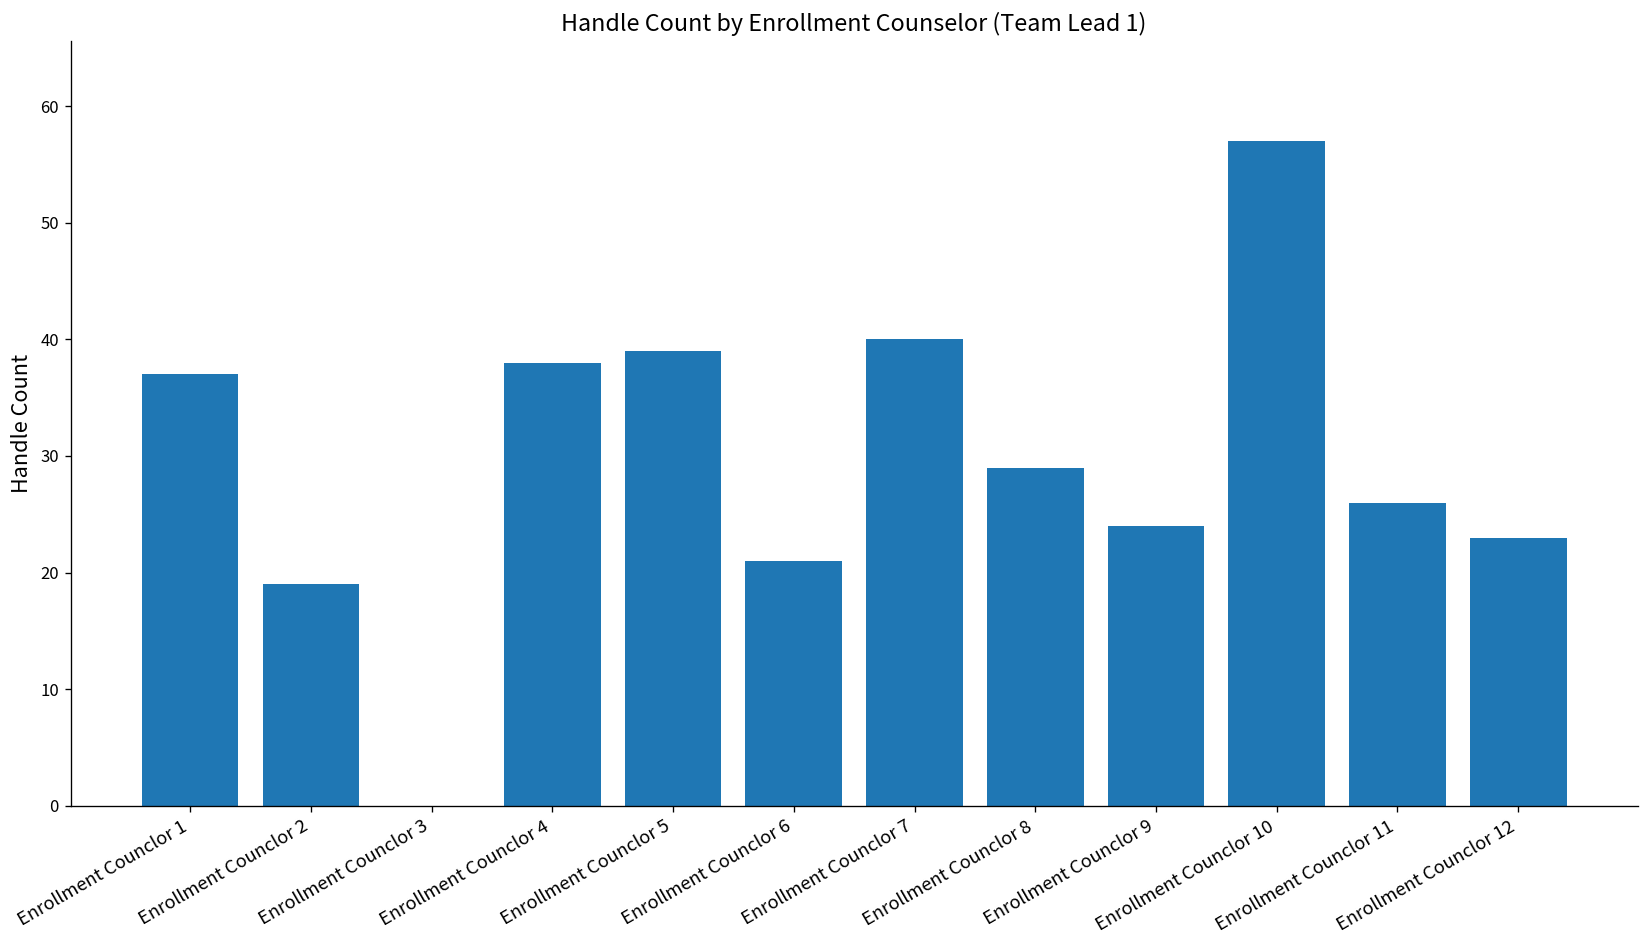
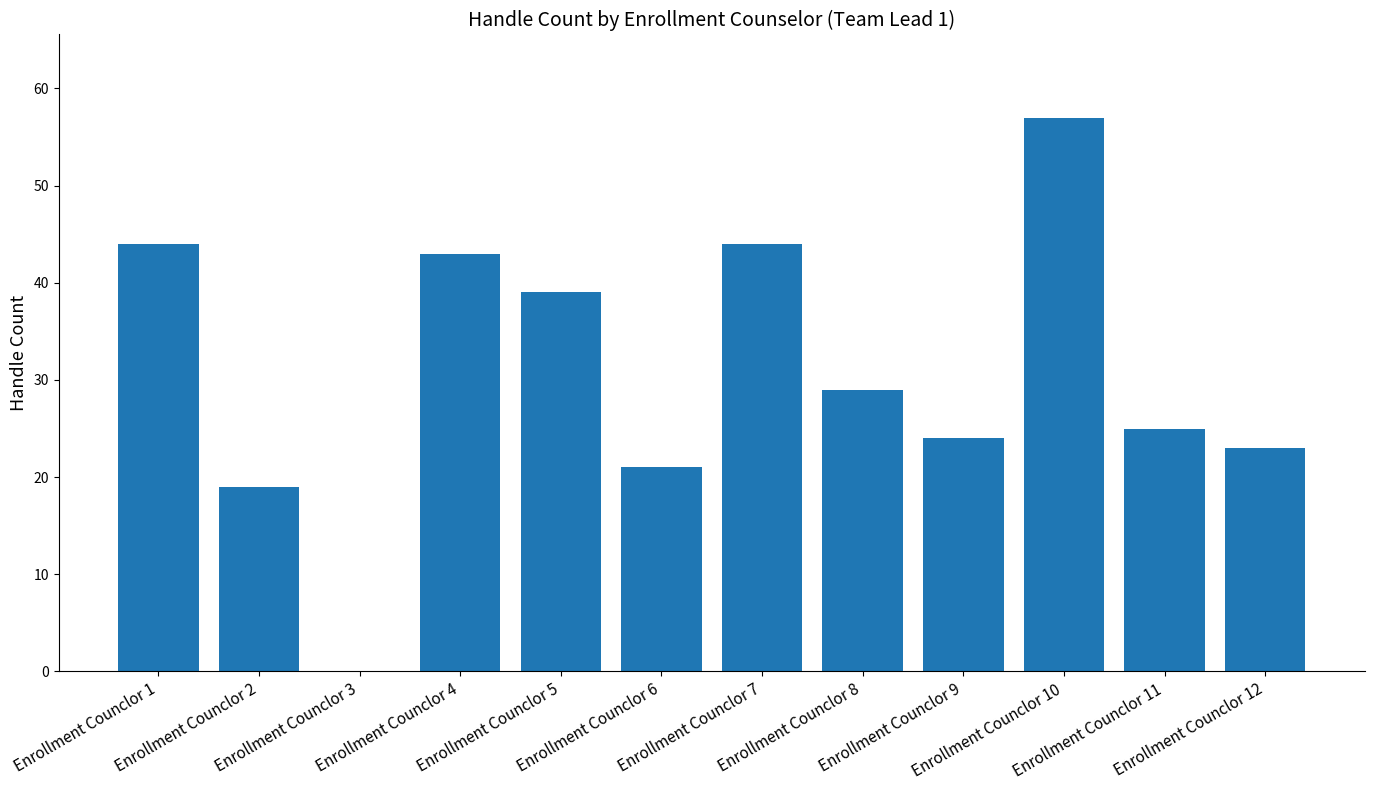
Enrollment Counclor 1: 37 -> 44
Enrollment Counclor 4: 38 -> 43
Enrollment Counclor 7: 40 -> 44
Enrollment Counclor 11: 26 -> 25
